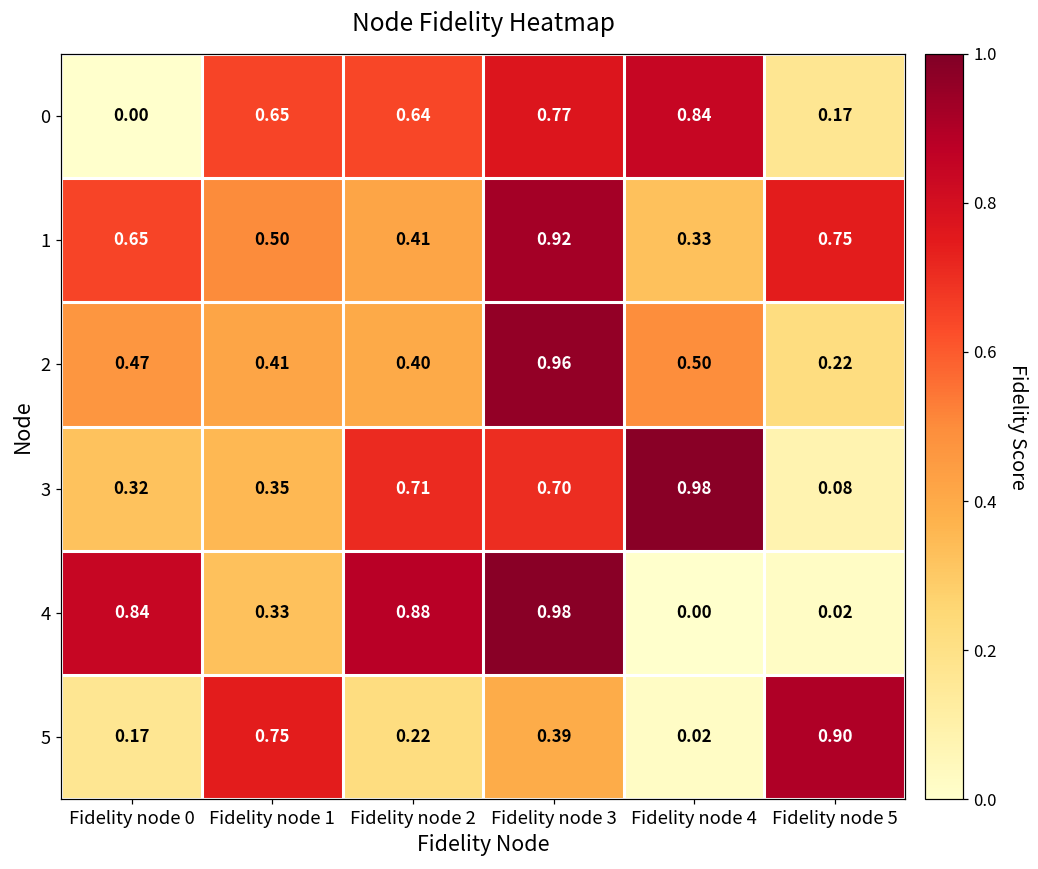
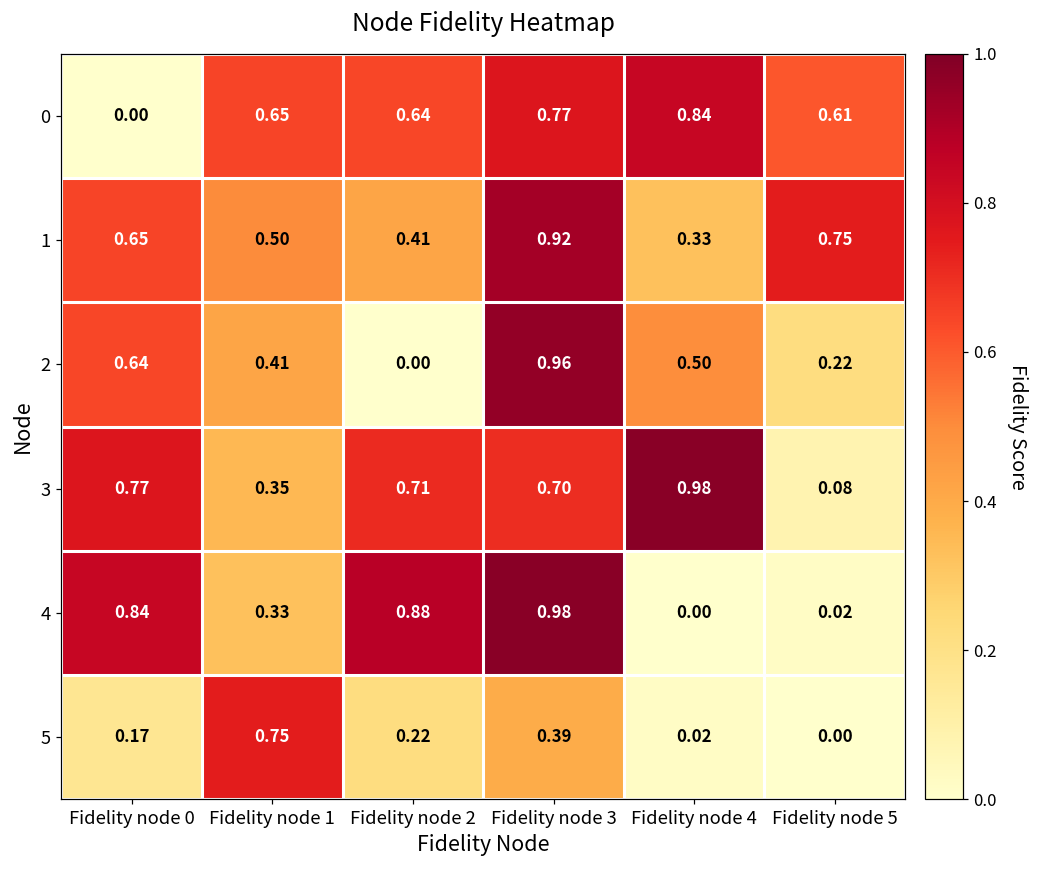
0, Fidelity node 5: 0.17 -> 0.61
2, Fidelity node 0: 0.47 -> 0.64
2, Fidelity node 2: 0.40 -> 0.00
3, Fidelity node 0: 0.32 -> 0.77
5, Fidelity node 5: 0.90 -> 0.00
